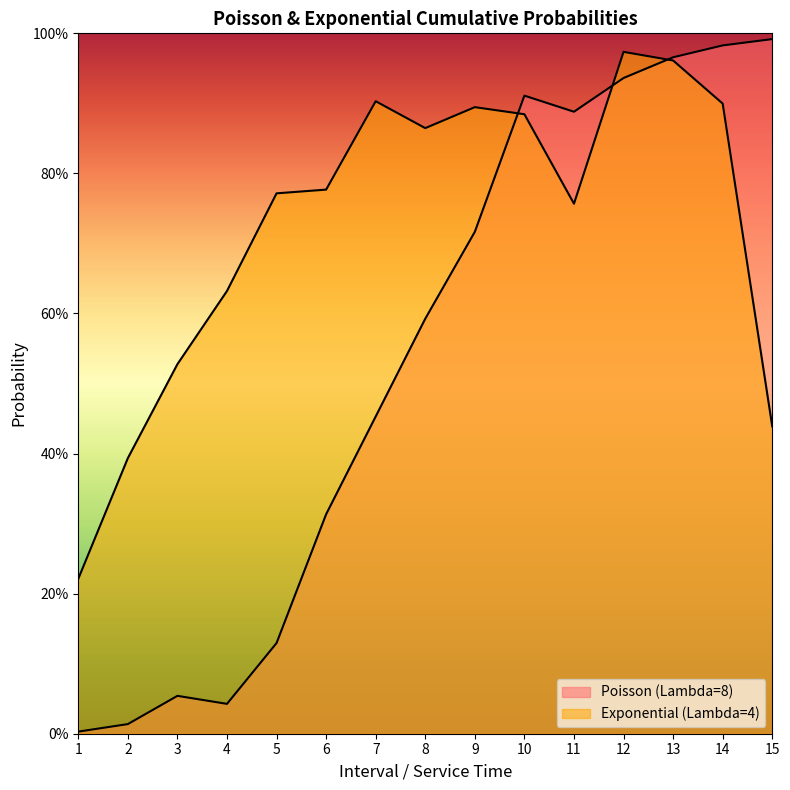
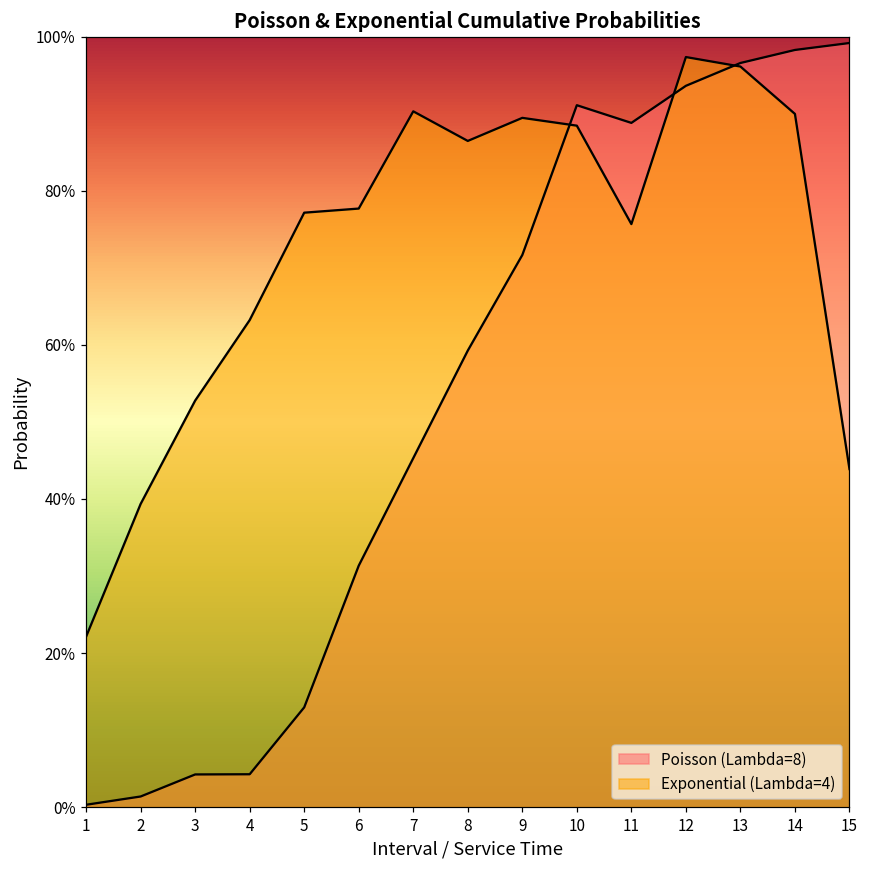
Poisson (Lambda=8), 3: 5% -> 4%
